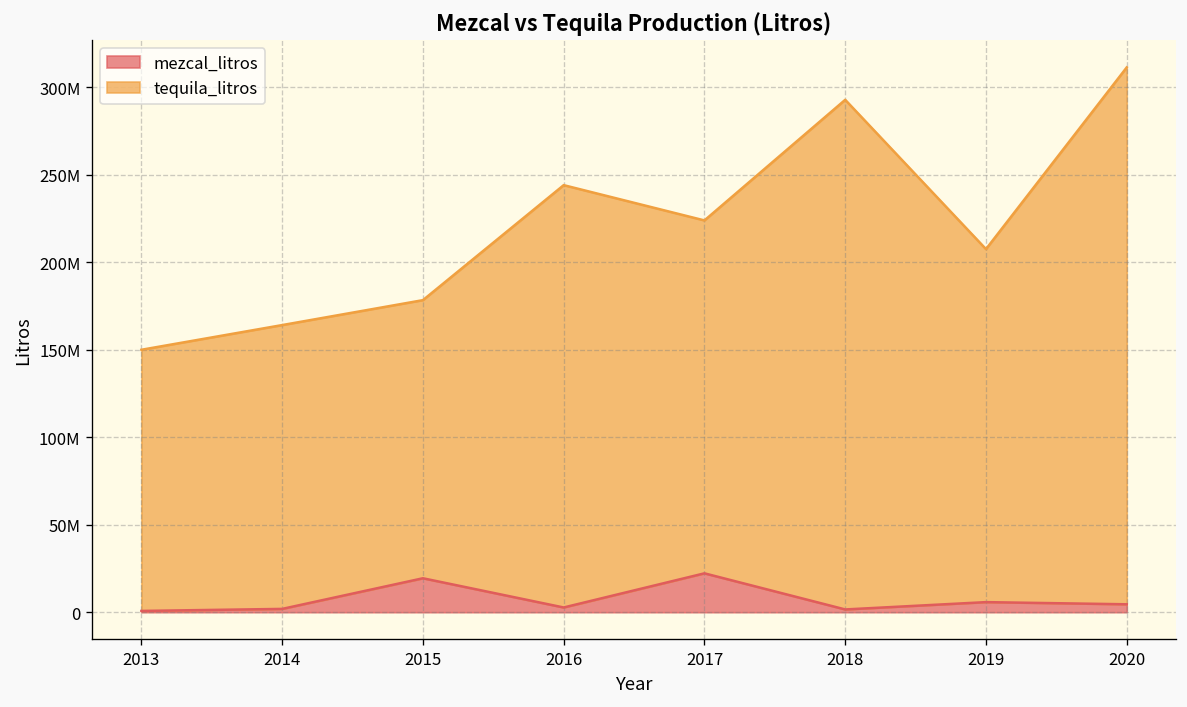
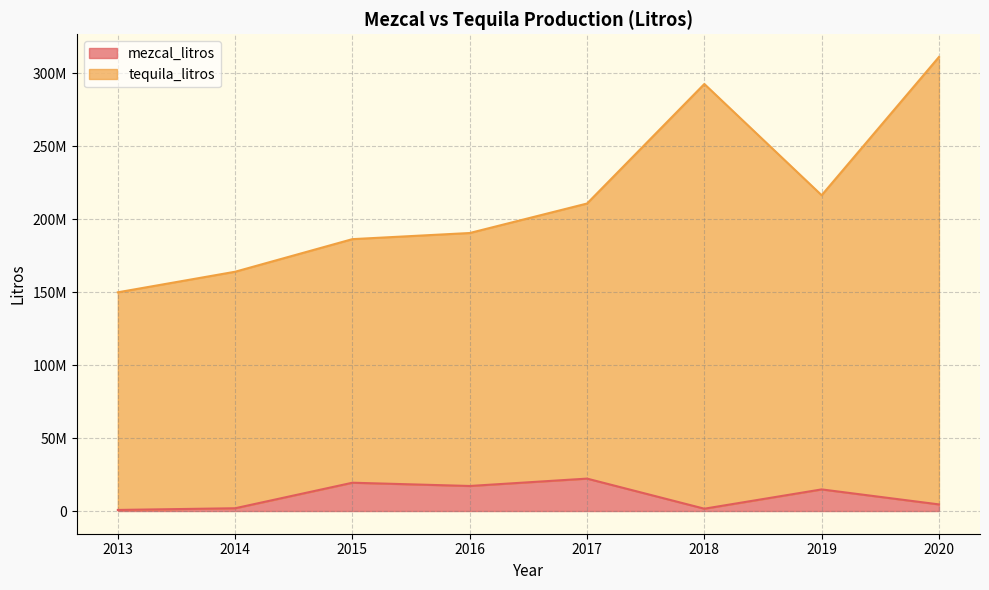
tequila_litros, 2015: 159000000 -> 167000000
mezcal_litros, 2016: 3000000 -> 17000000
tequila_litros, 2016: 241000000 -> 173000000
tequila_litros, 2017: 202000000 -> 189000000
mezcal_litros, 2019: 6000000 -> 15000000
